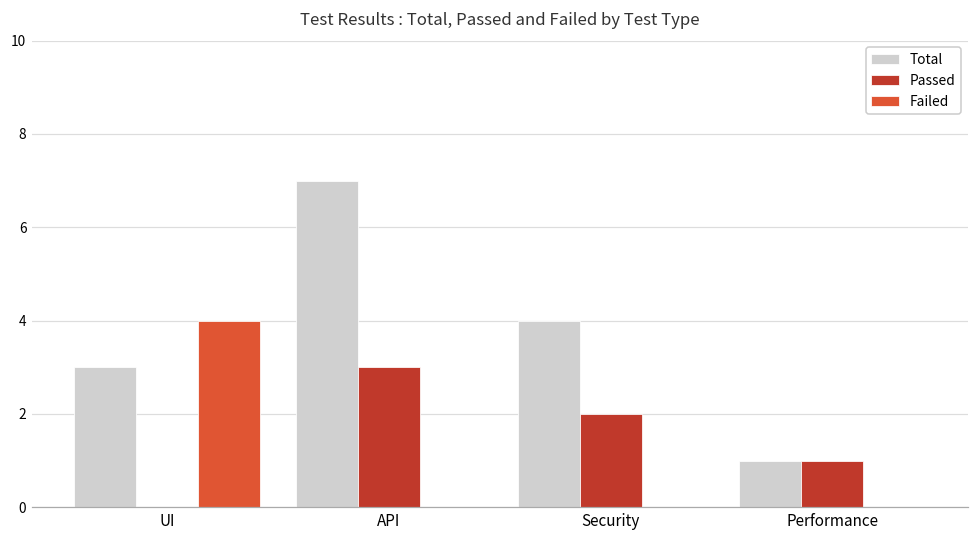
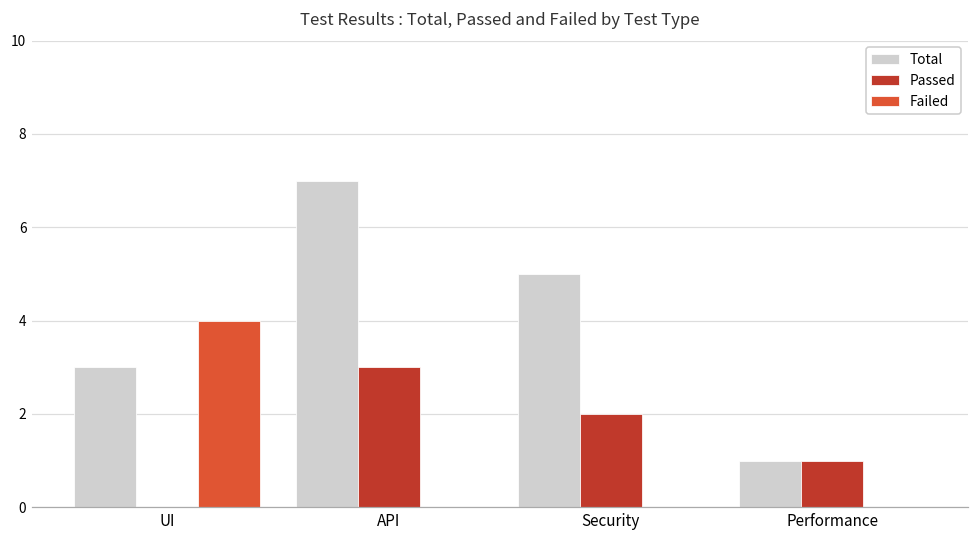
Total, Security: 4 -> 5
